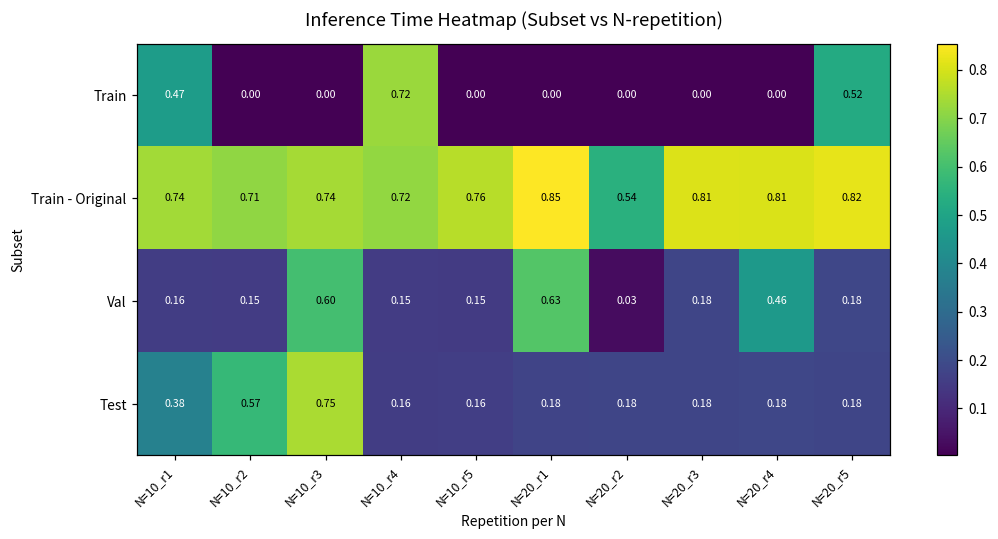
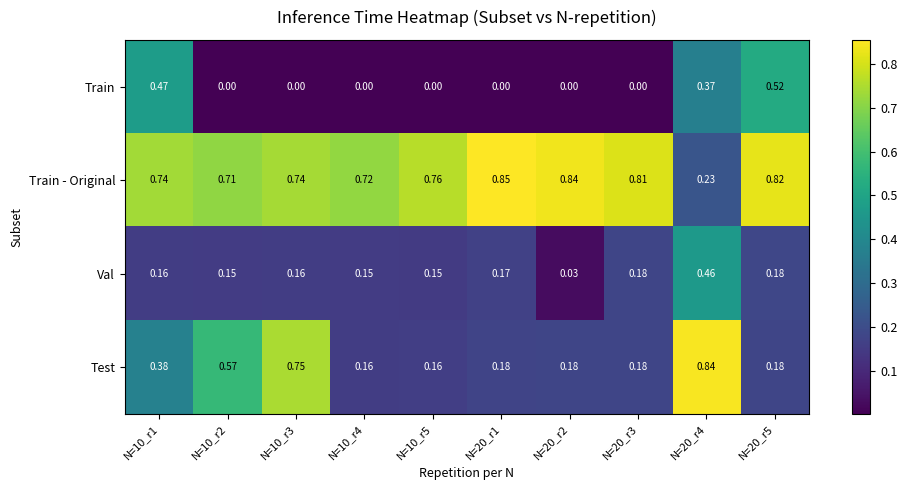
Train, N=10_r4: 0.72 -> 0.00
Train, N=20_r4: 0.00 -> 0.37
Train - Original, N=20_r2: 0.54 -> 0.84
Train - Original, N=20_r4: 0.81 -> 0.23
Val, N=10_r3: 0.60 -> 0.16
Val, N=20_r1: 0.63 -> 0.17
Test, N=20_r4: 0.18 -> 0.84
